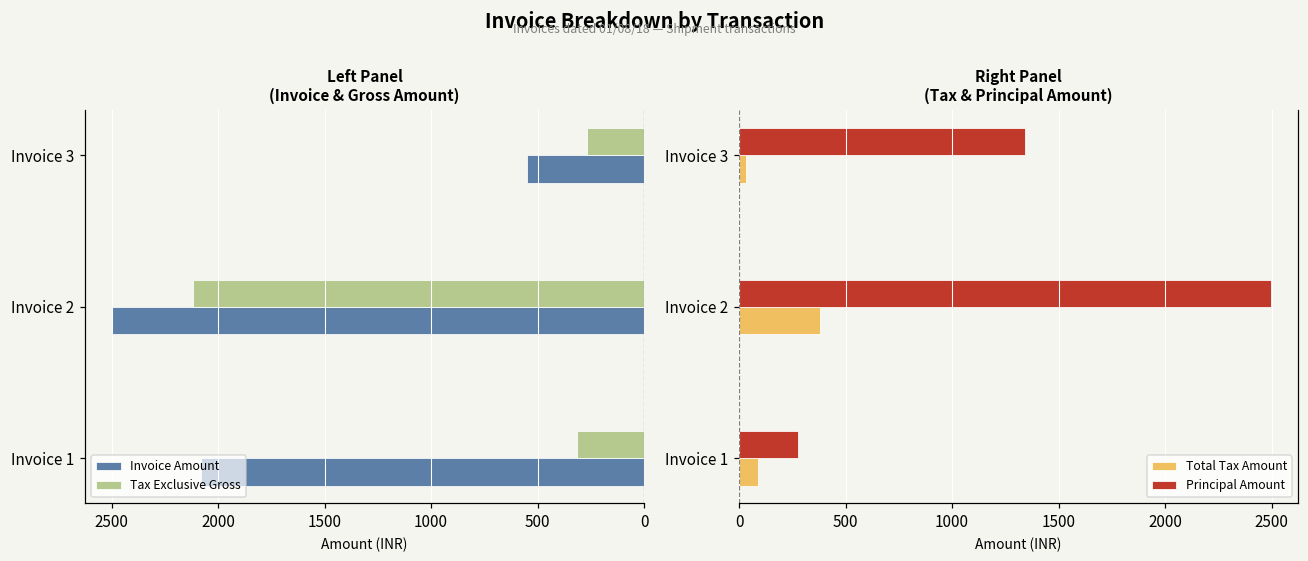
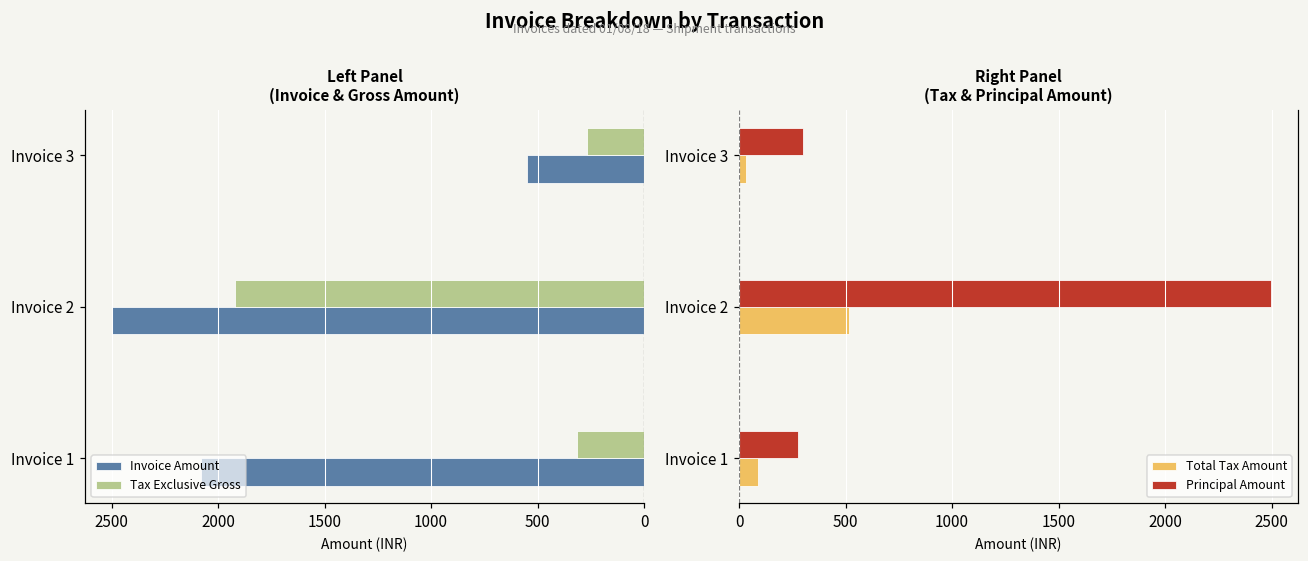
Left Panel (Invoice & Gross Amount), Tax Exclusive Gross, Invoice 2: 2120 -> 1920
Right Panel (Tax & Principal Amount), Principal Amount, Invoice 3: 1340 -> 300
Right Panel (Tax & Principal Amount), Total Tax Amount, Invoice 2: 380 -> 510
